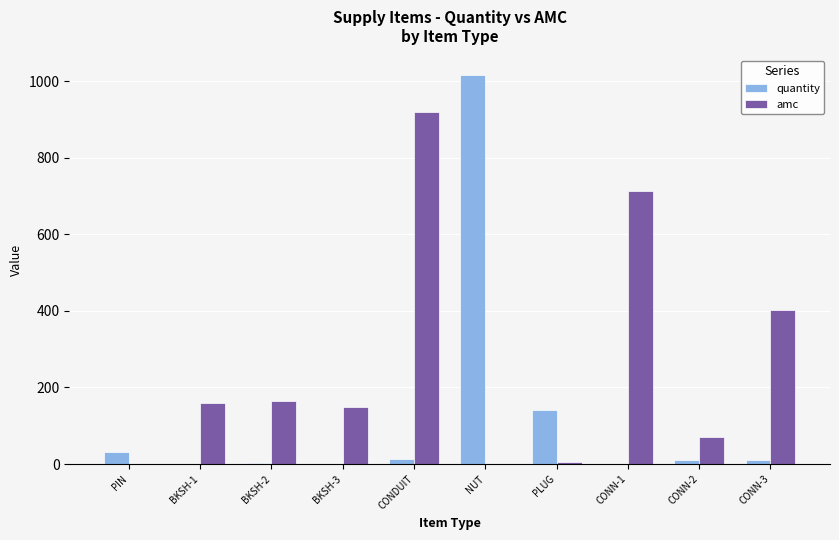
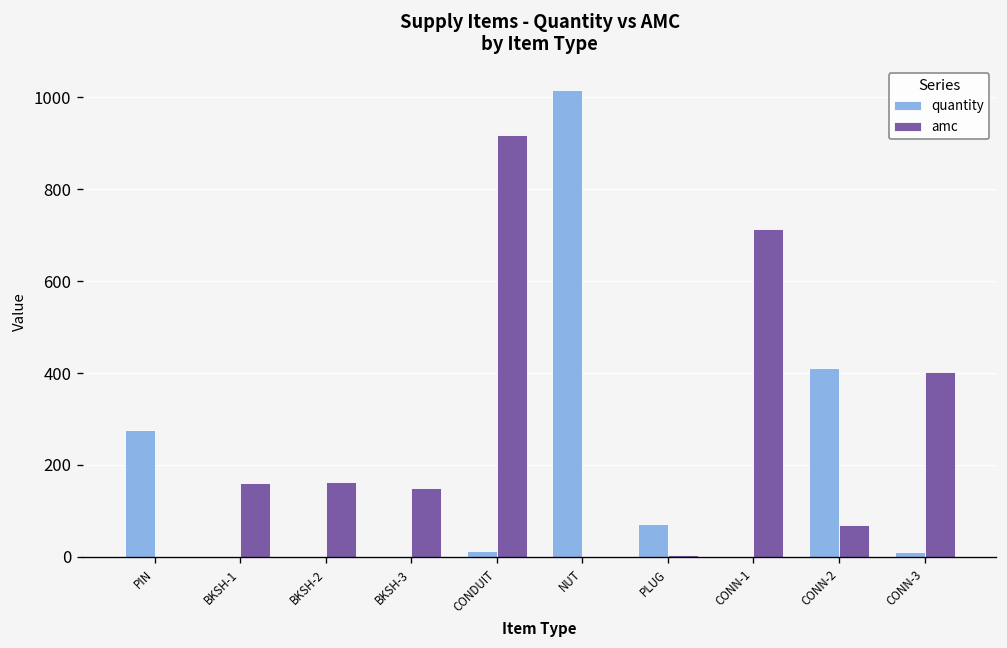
quantity, PIN: 30 -> 280
quantity, PLUG: 140 -> 70
quantity, CONN-2: 10 -> 410
